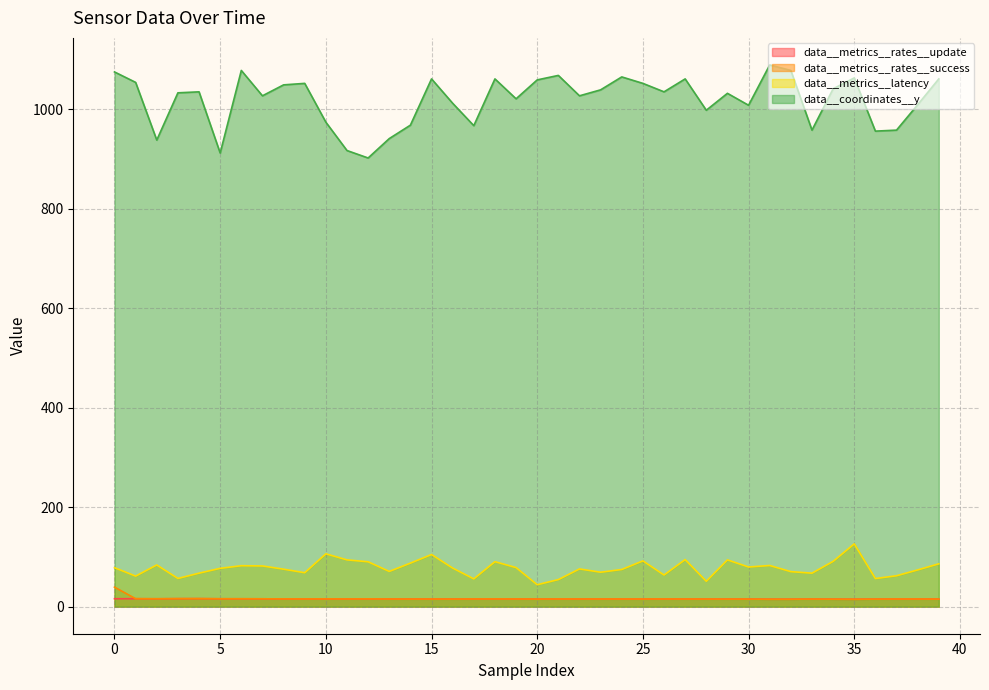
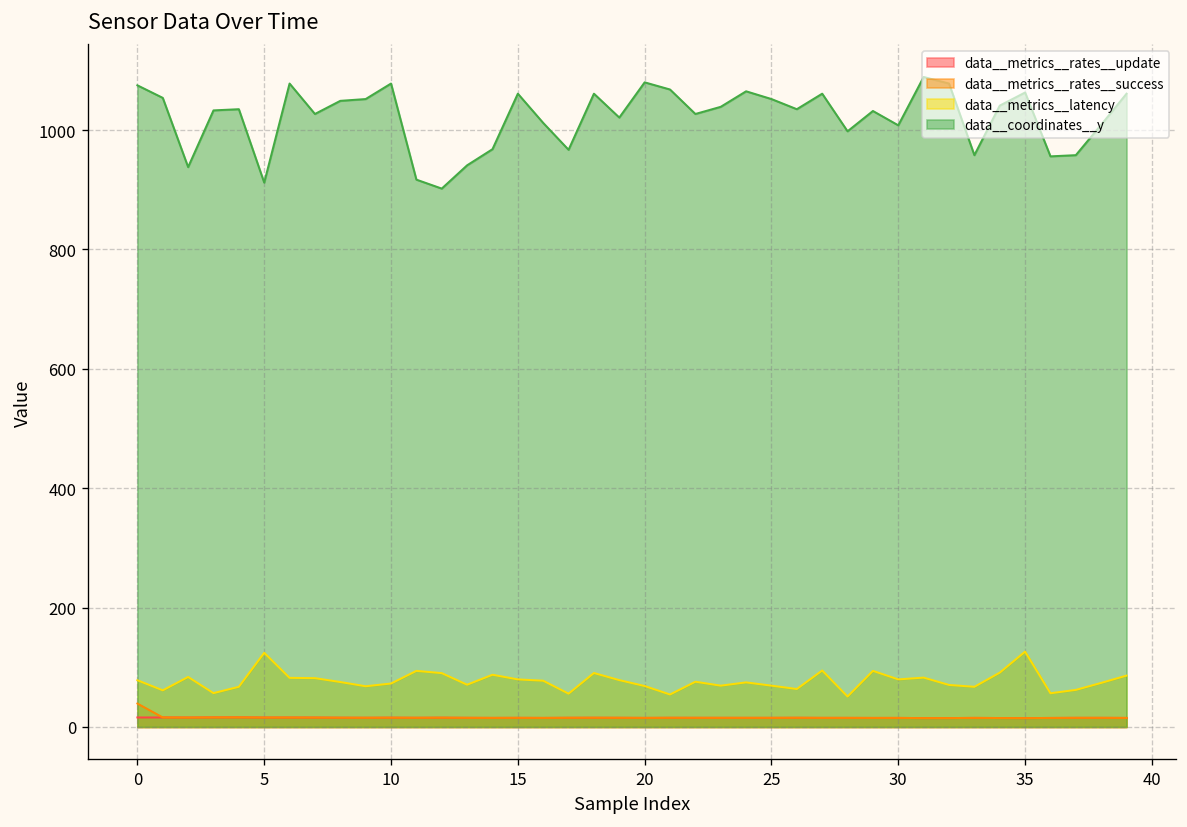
data__metrics__latency, 5: 80 -> 120
data__metrics__latency, 10: 110 -> 70
data__coordinates__y, 10: 970 -> 1080
data__metrics__latency, 15: 100 -> 80
data__metrics__latency, 20: 40 -> 70
data__coordinates__y, 20: 1060 -> 1080
data__metrics__latency, 25: 90 -> 70
